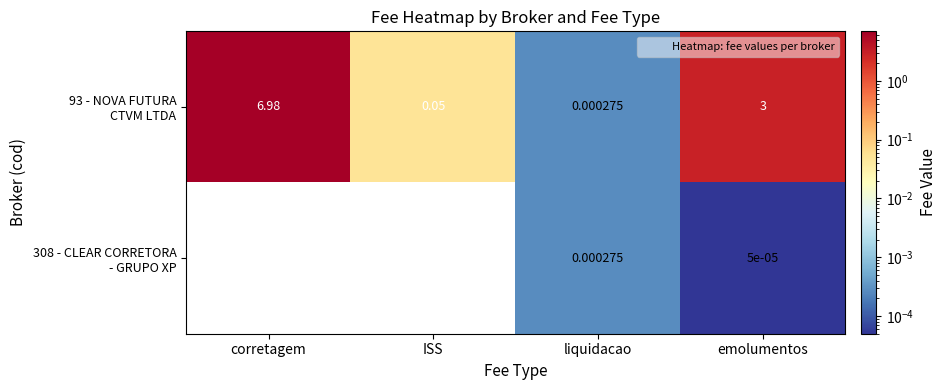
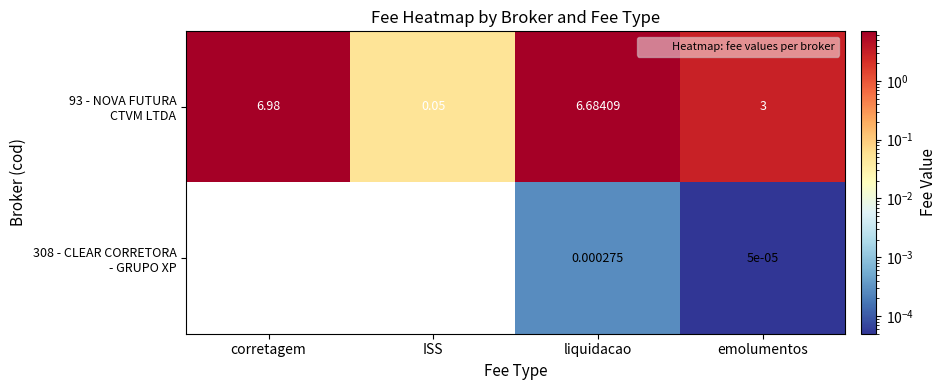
93 - NOVA FUTURA CTVM LTDA, liquidacao: 0.000275 -> 6.68409
